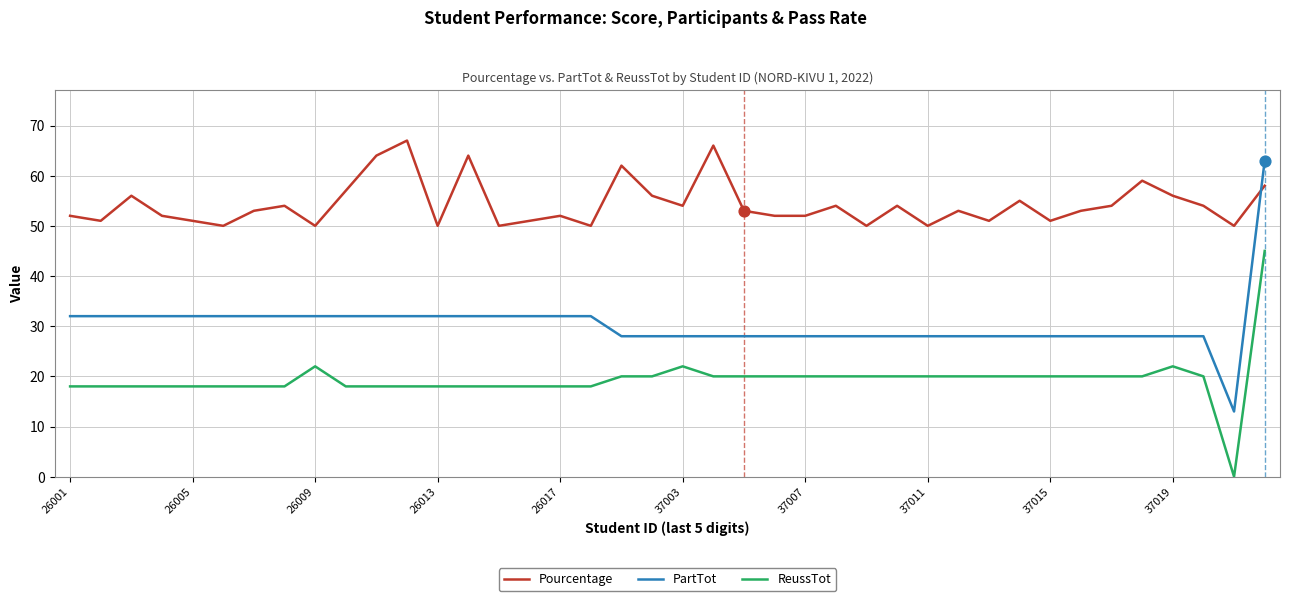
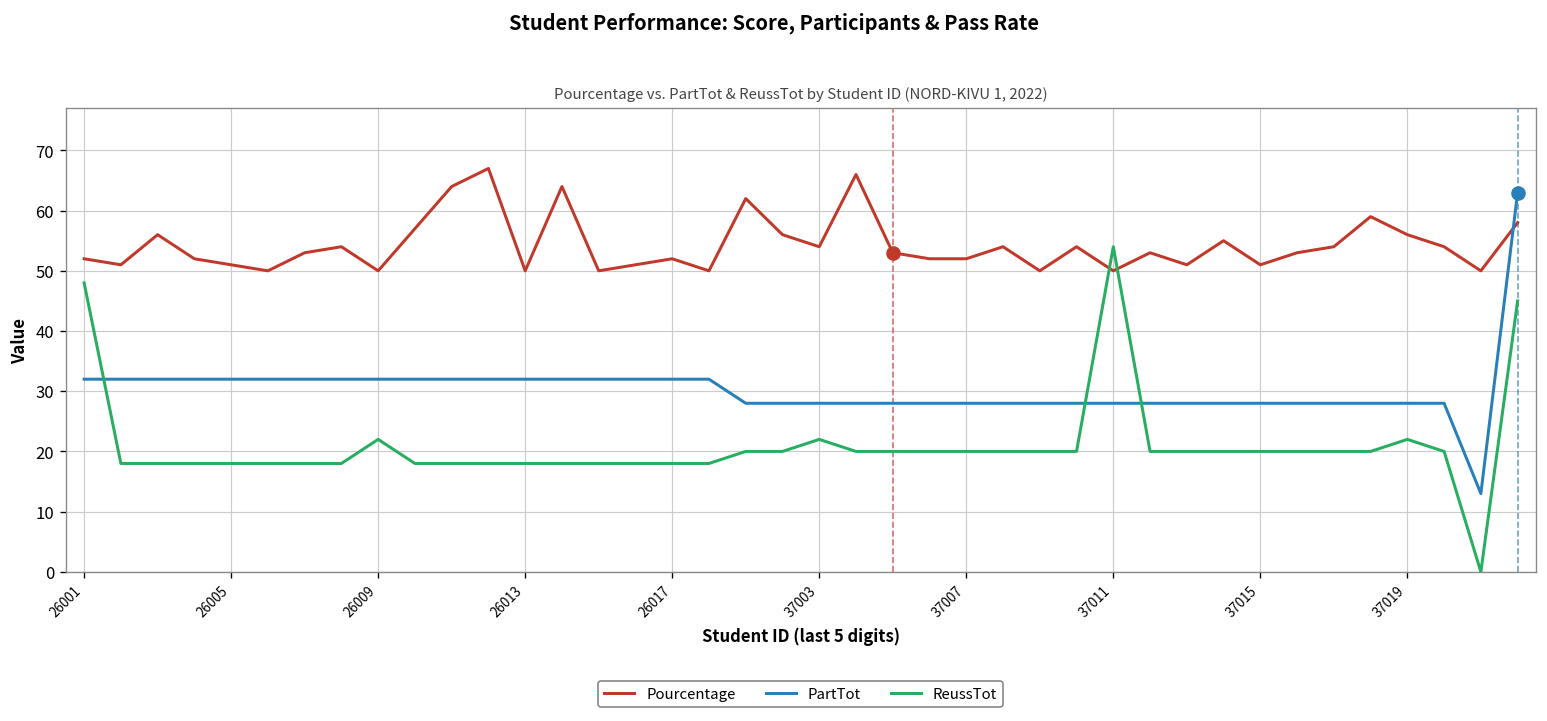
ReussTot, 26001: 18 -> 48
ReussTot, 37011: 20 -> 54
